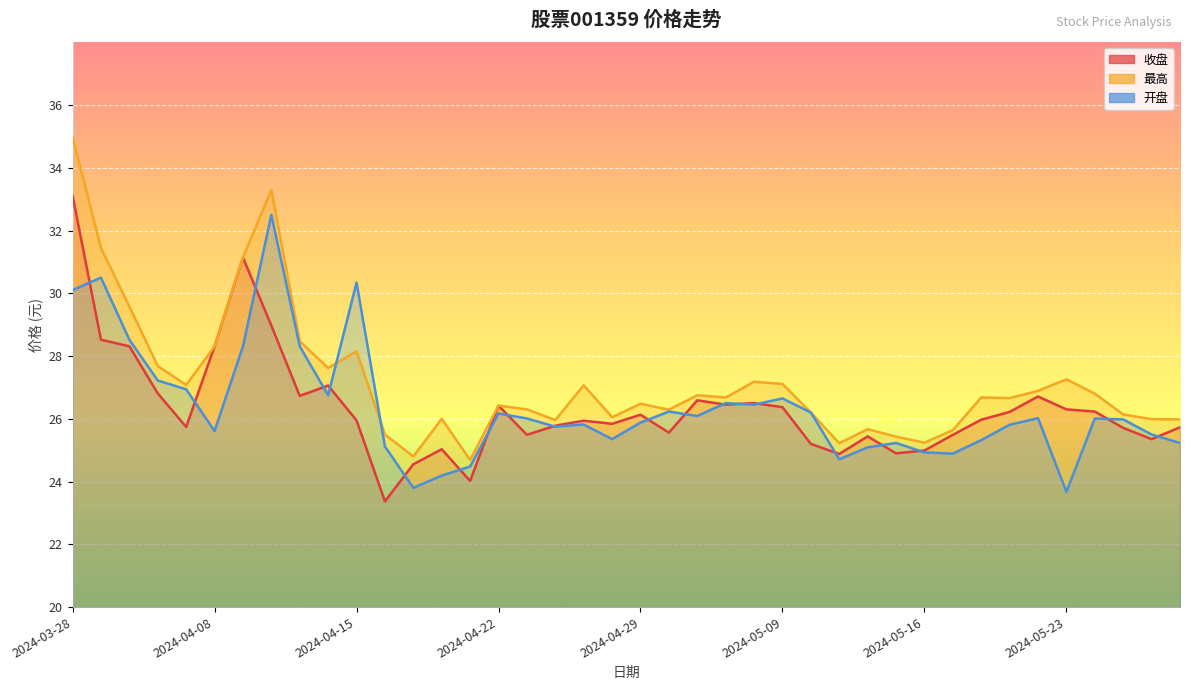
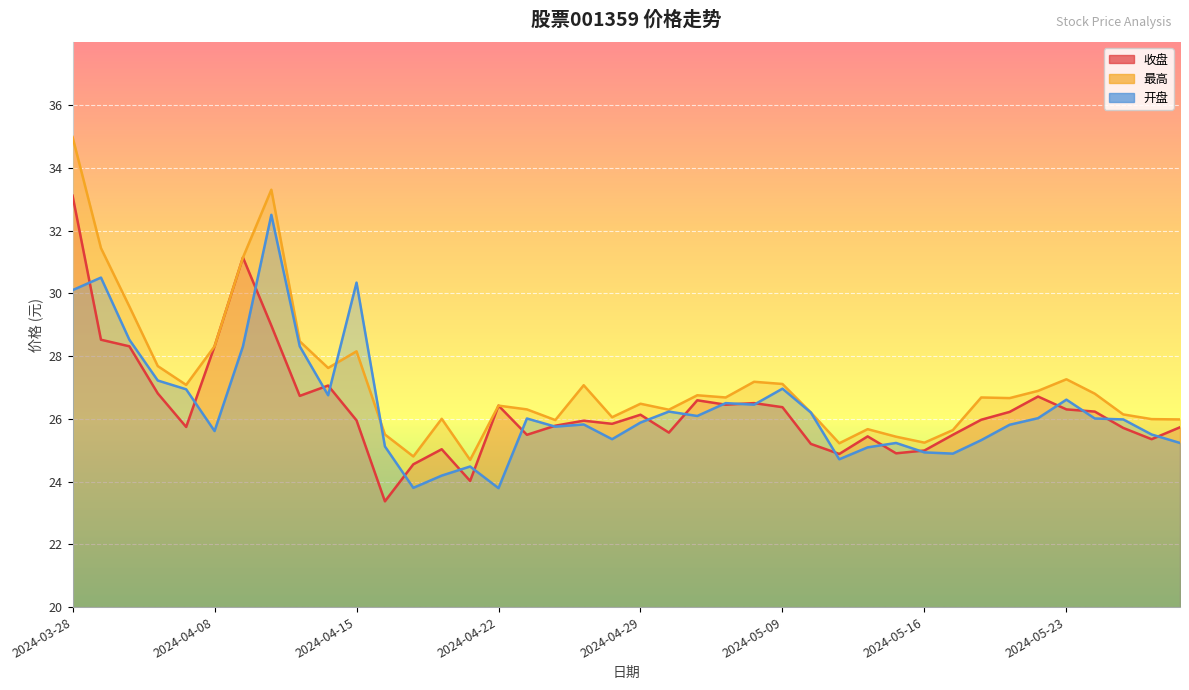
开盘, 2024-04-22: 26.2 -> 23.8
开盘, 2024-05-09: 26.7 -> 27.0
开盘, 2024-05-23: 23.7 -> 26.6
